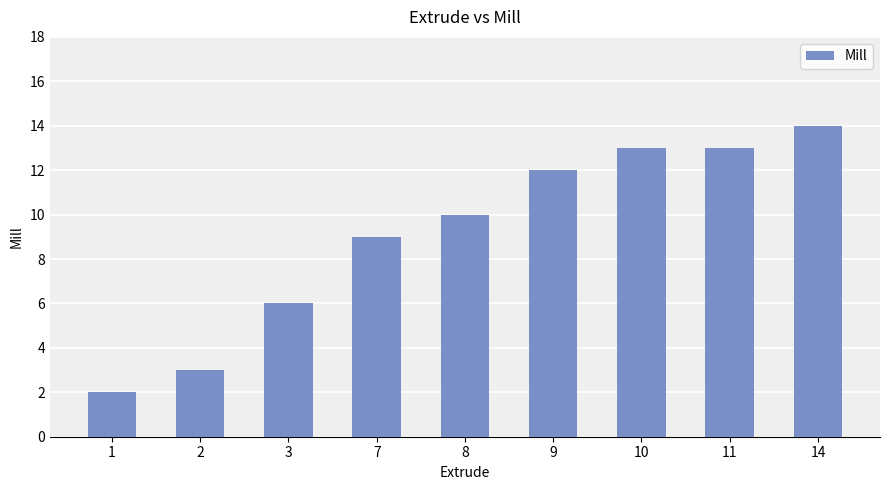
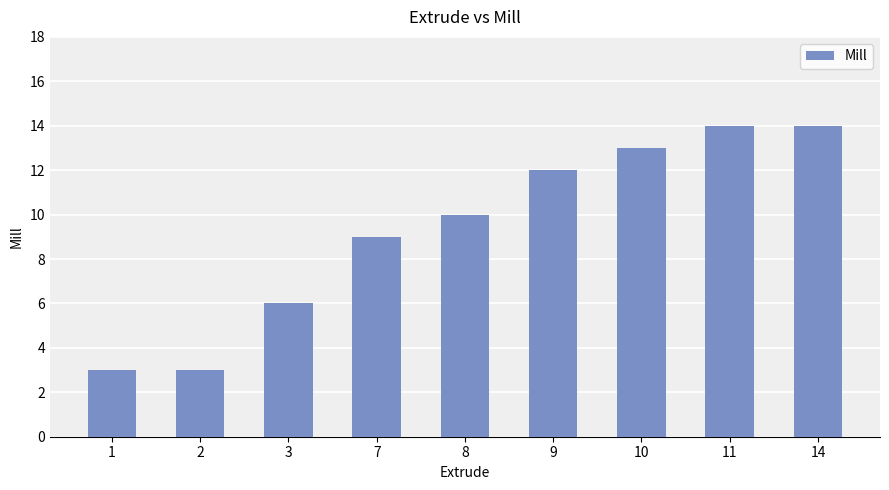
1: 2 -> 3
11: 13 -> 14
